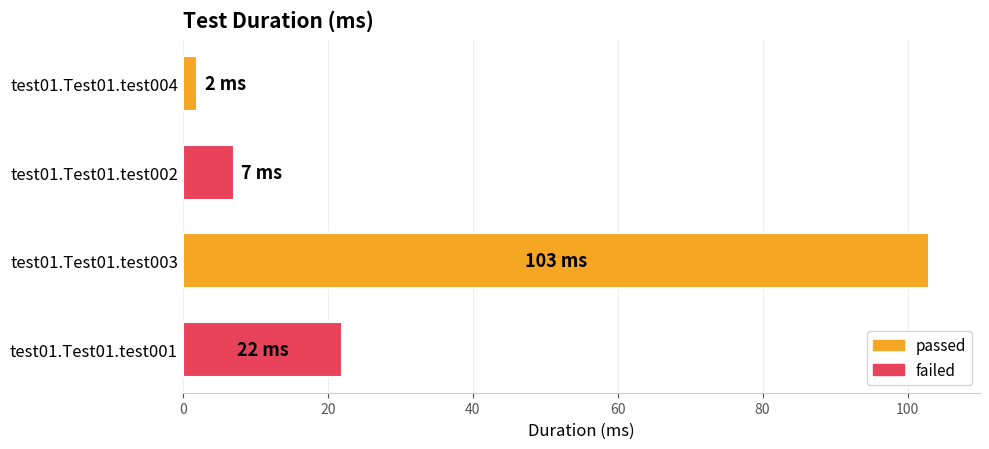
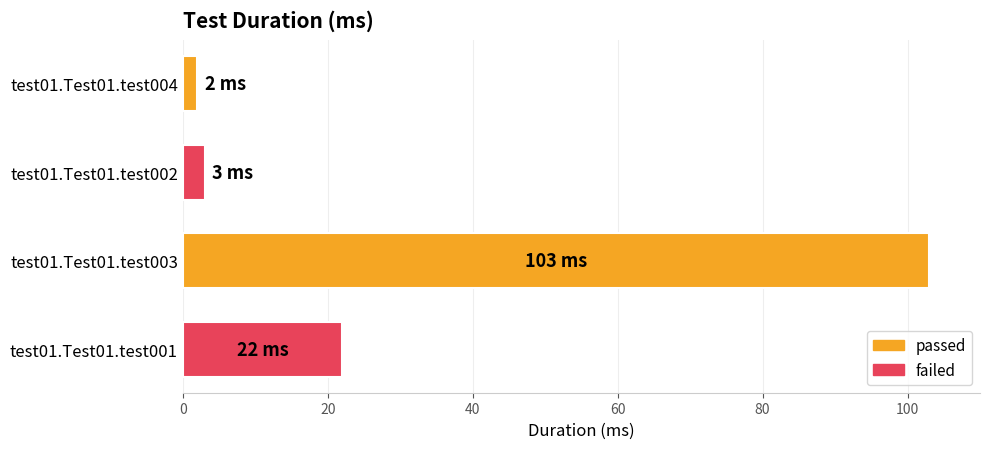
test01.Test01.test002: 7 -> 3
